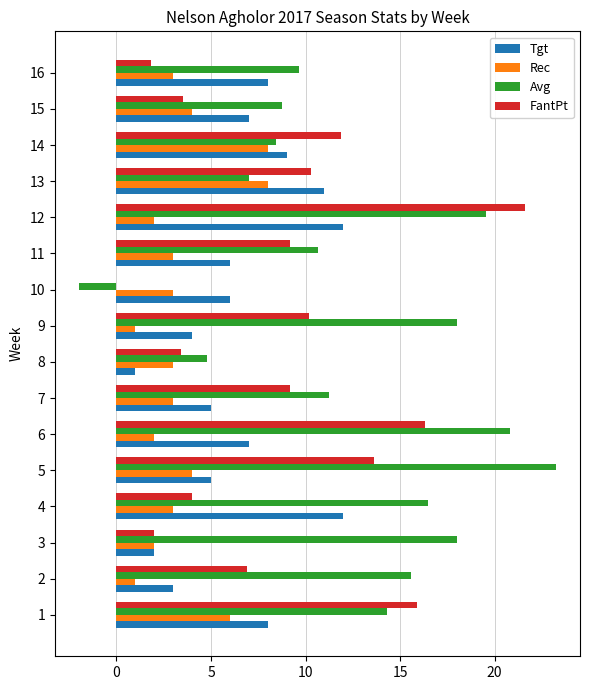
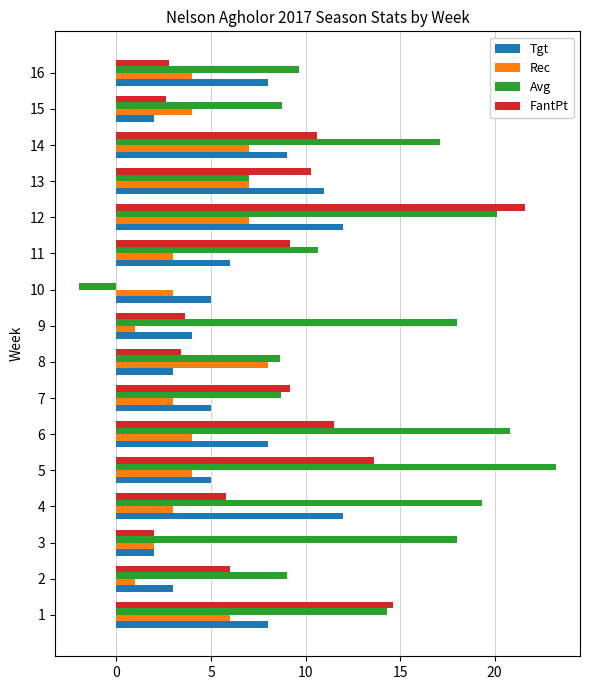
FantPt, 16: 1.8 -> 2.8
Rec, 16: 3 -> 4
FantPt, 15: 3.5 -> 2.6
Tgt, 15: 7 -> 2
FantPt, 14: 11.9 -> 10.6
Avg, 14: 8.4 -> 17.1
Rec, 14: 8 -> 7
Rec, 13: 8 -> 7
Avg, 12: 19.5 -> 20.1
Rec, 12: 2 -> 7
Tgt, 10: 6 -> 5
FantPt, 9: 10.2 -> 3.6
Avg, 8: 4.8 -> 8.7
Rec, 8: 3 -> 8
Tgt, 8: 1 -> 3
Avg, 7: 11.3 -> 8.7
FantPt, 6: 16.3 -> 11.5
Rec, 6: 2 -> 4
Tgt, 6: 7 -> 8
FantPt, 4: 4.0 -> 5.8
Avg, 4: 16.5 -> 19.3
FantPt, 2: 6.9 -> 6.0
Avg, 2: 15.6 -> 9.0
FantPt, 1: 15.9 -> 14.6
